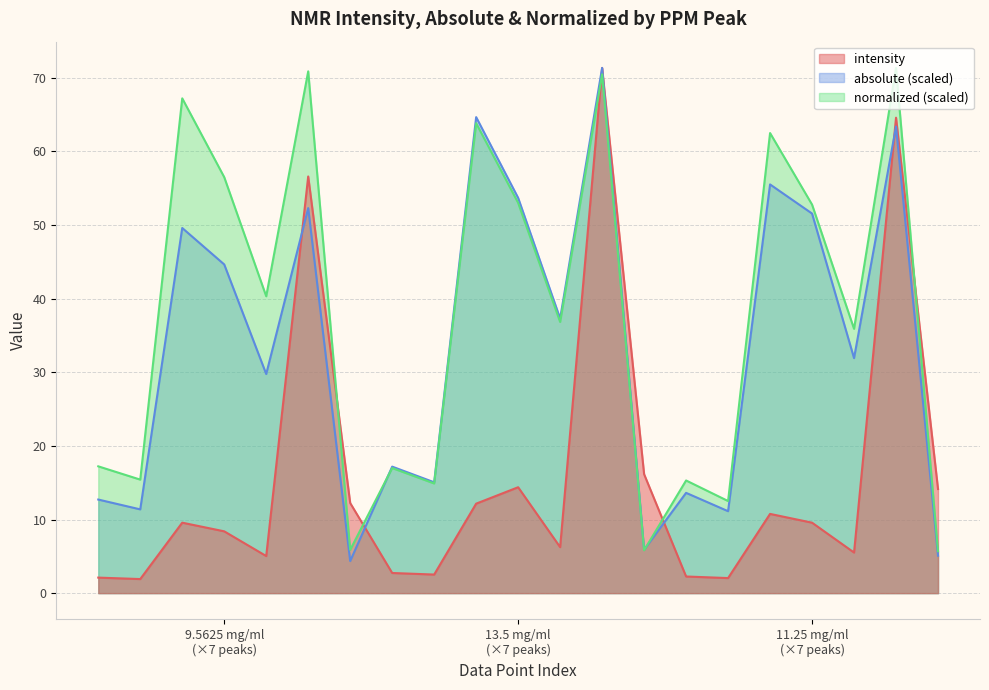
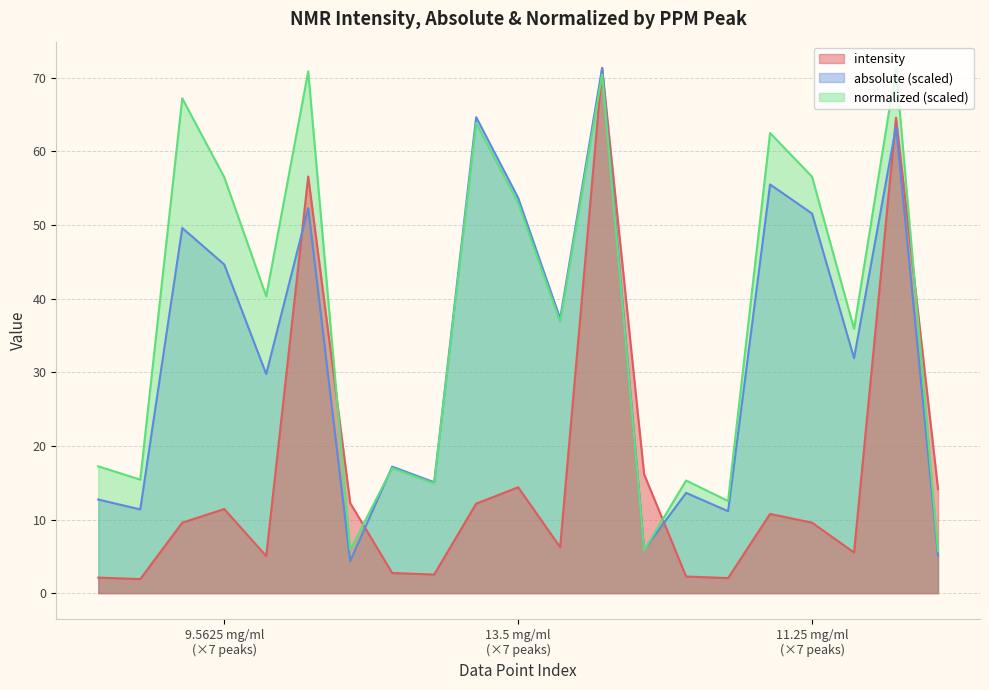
intensity, 9.5625 mg/ml (×7 peaks): 8 -> 11
normalized (scaled), 11.25 mg/ml (×7 peaks): 53 -> 57
